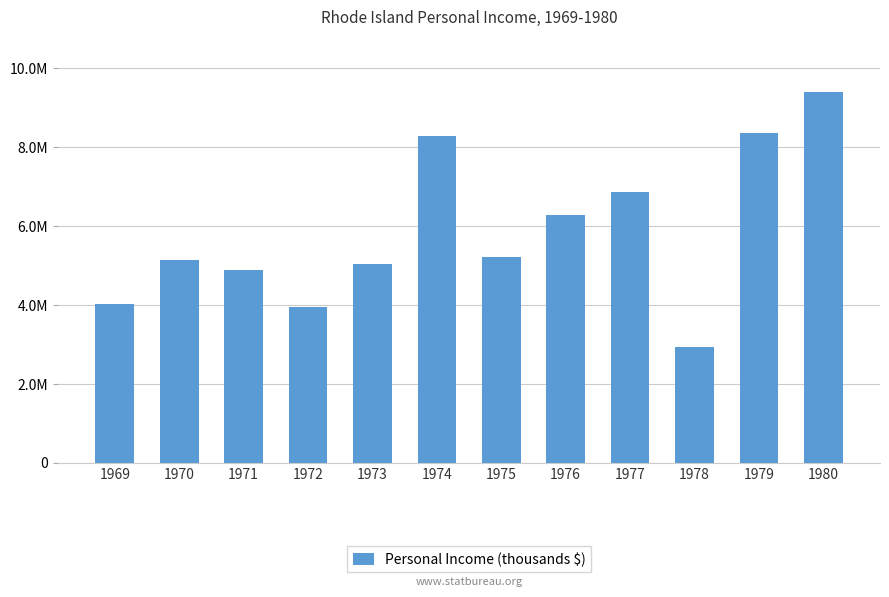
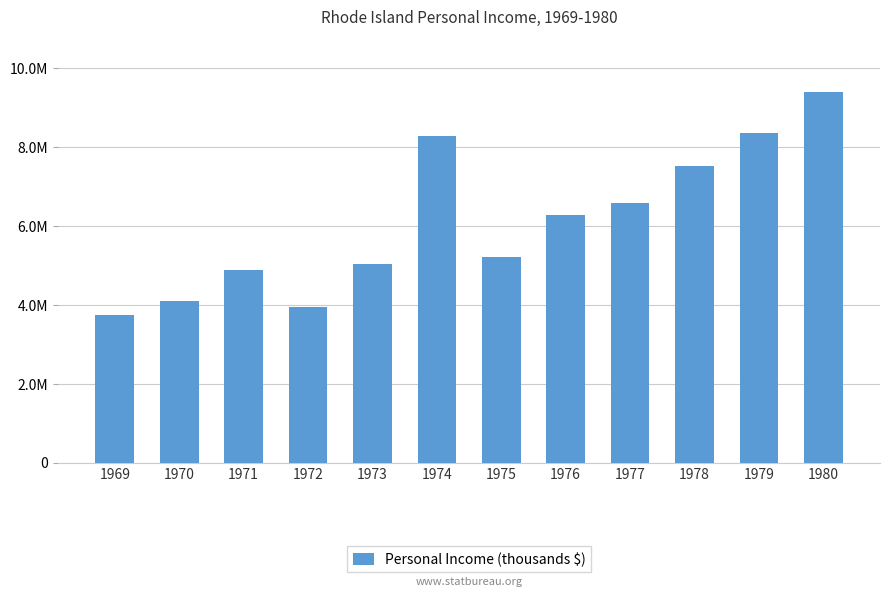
1969: 4000000 -> 3700000
1970: 5100000 -> 4100000
1977: 6900000 -> 6600000
1978: 2900000 -> 7500000
